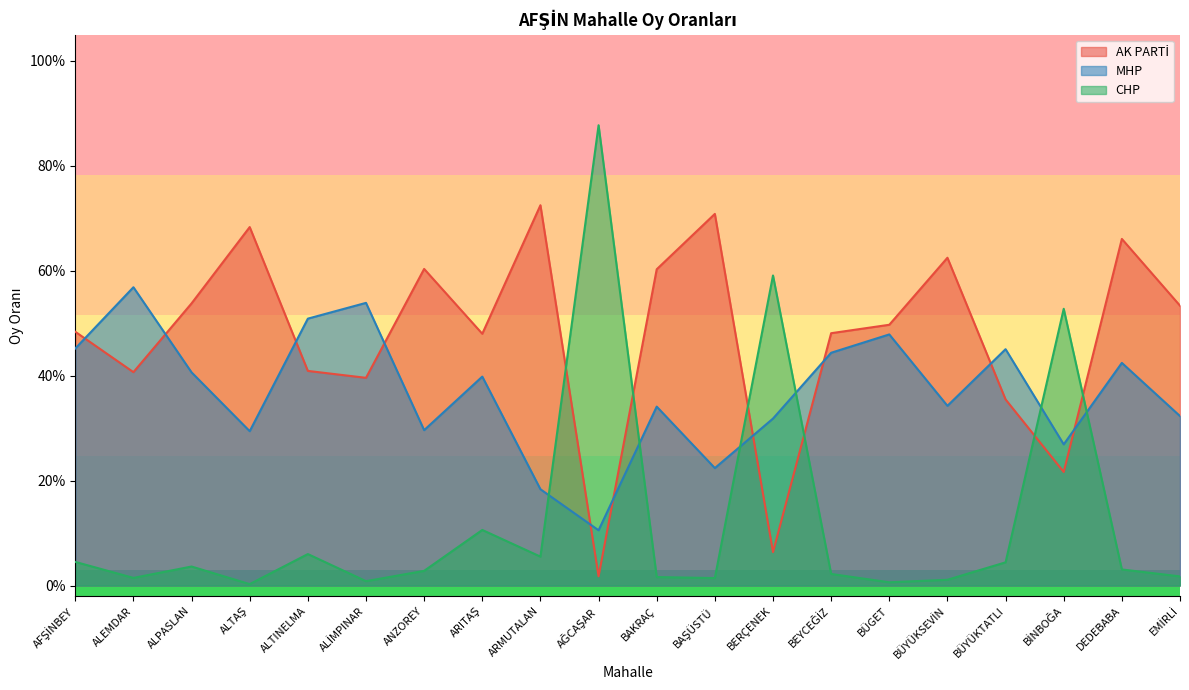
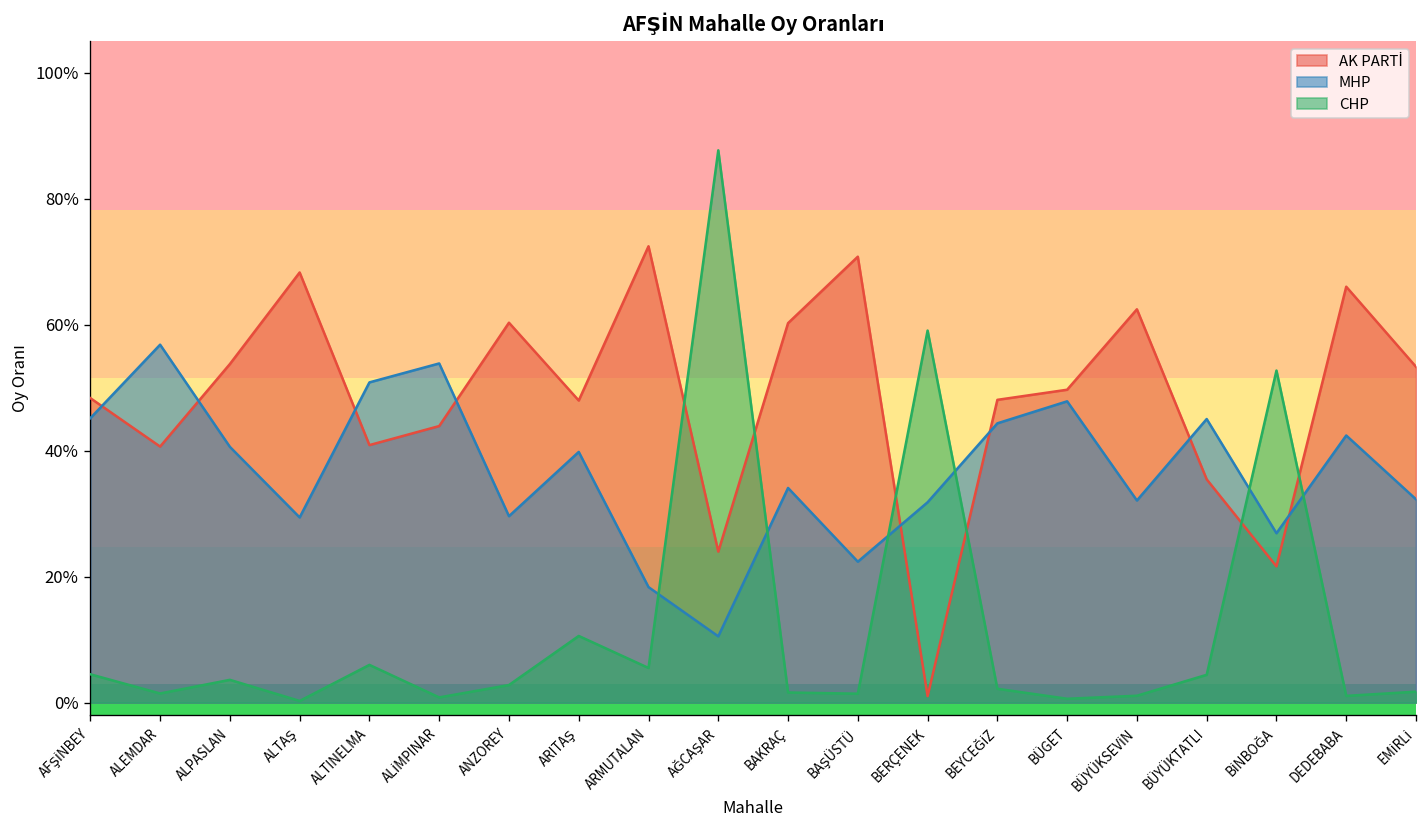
AK PARTİ, ALİMPINAR: 40% -> 44%
AK PARTİ, AĞCAŞAR: 2% -> 24%
AK PARTİ, BERÇENEK: 6% -> 1%
MHP, BÜYÜKSEVİN: 34% -> 32%
CHP, DEDEBABA: 3% -> 1%
